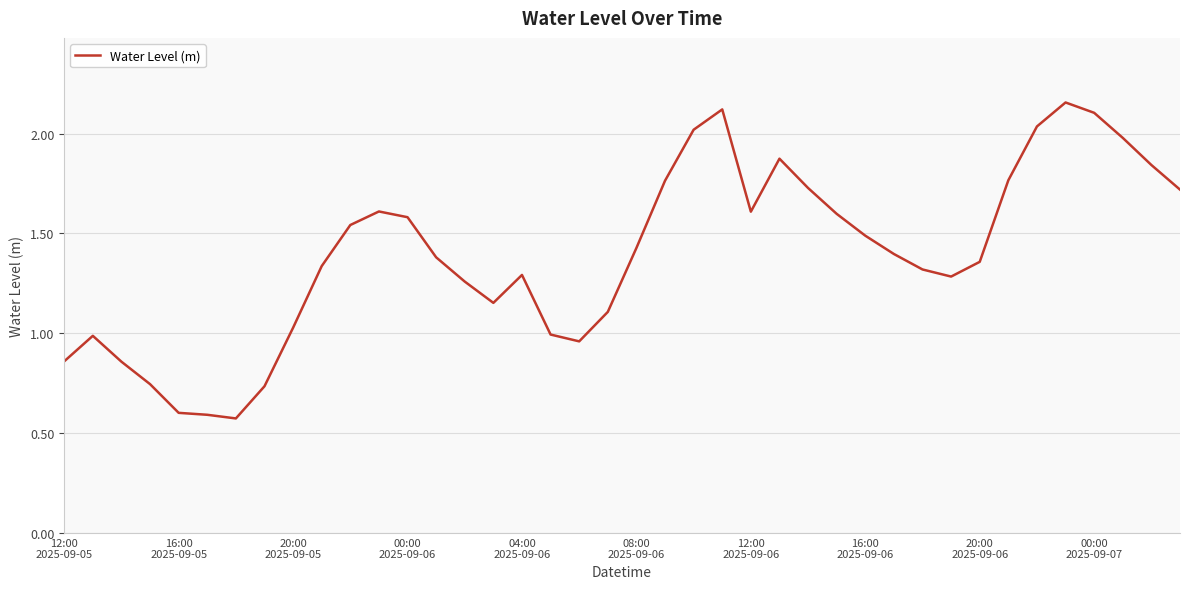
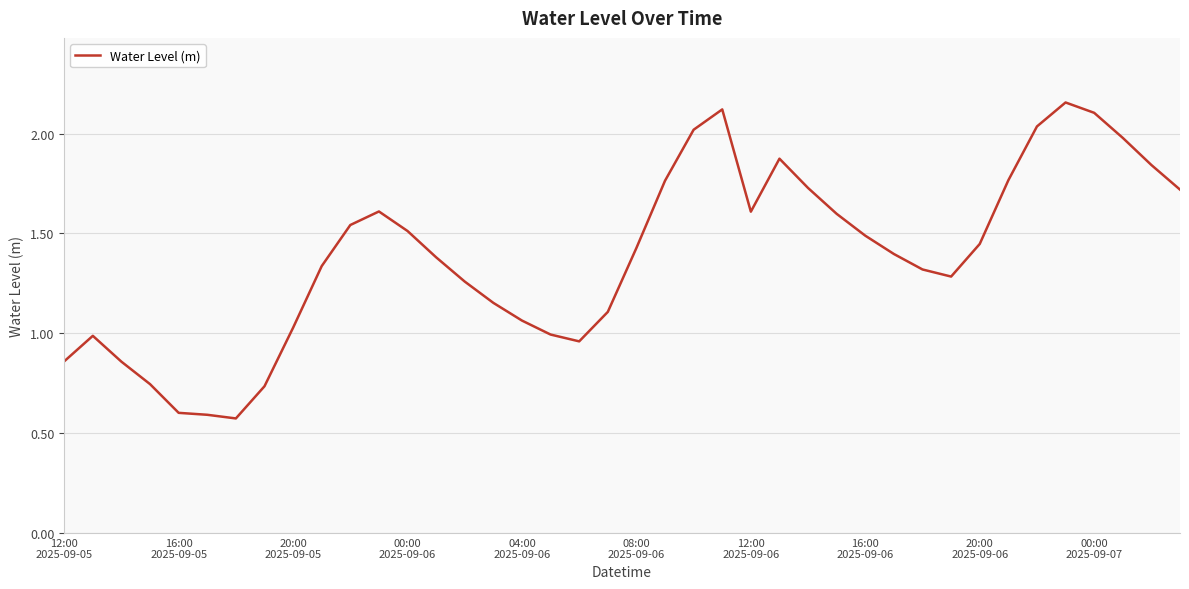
00:00 2025-09-06: 1.58 -> 1.51
04:00 2025-09-06: 1.29 -> 1.06
20:00 2025-09-06: 1.36 -> 1.45
